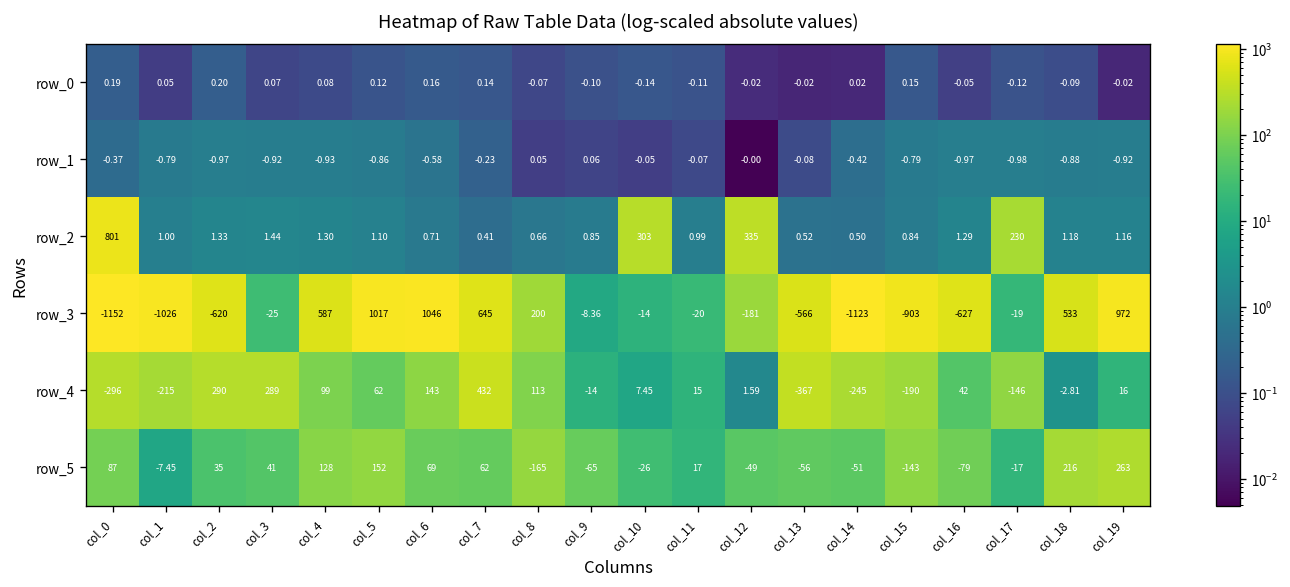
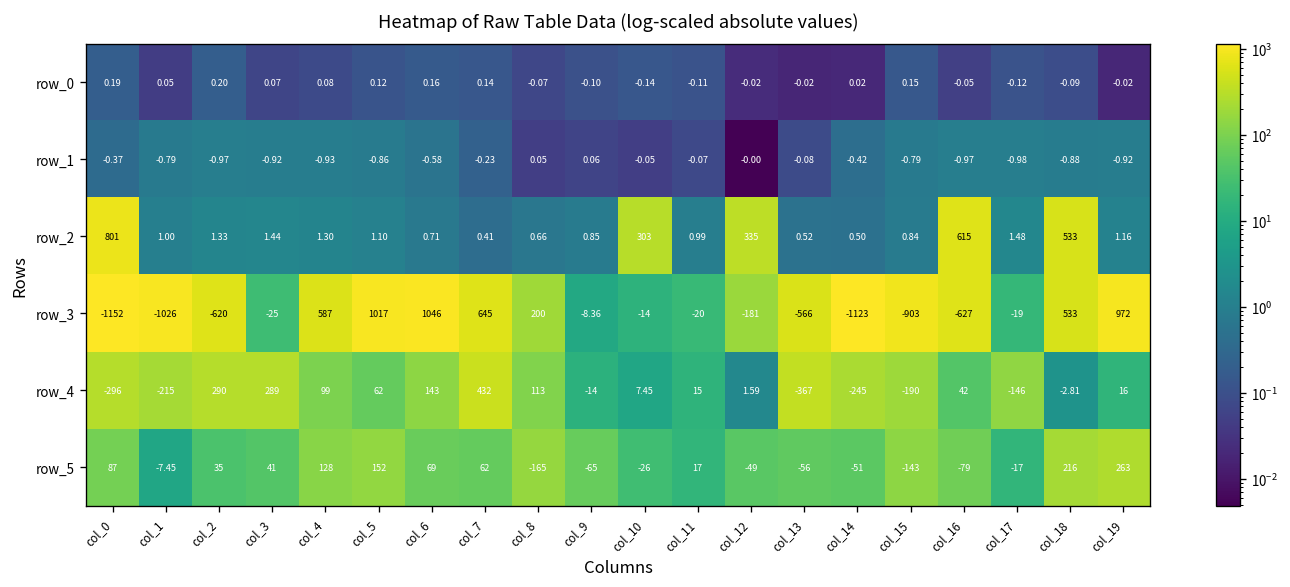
row_2, col_16: 1.29 -> 615
row_2, col_17: 230 -> 1.48
row_2, col_18: 1.18 -> 533
